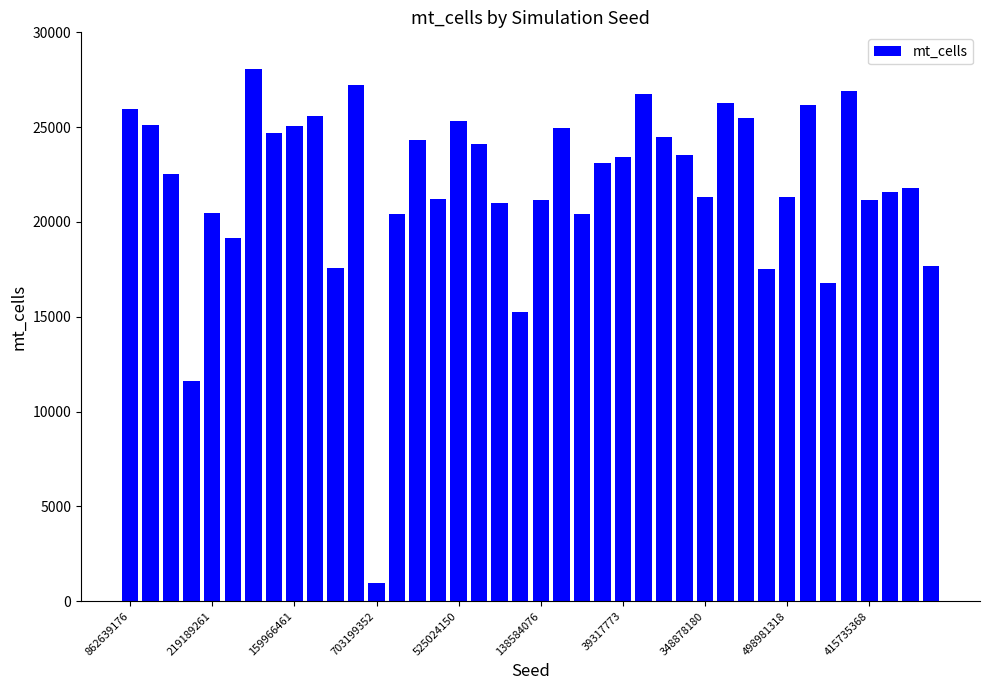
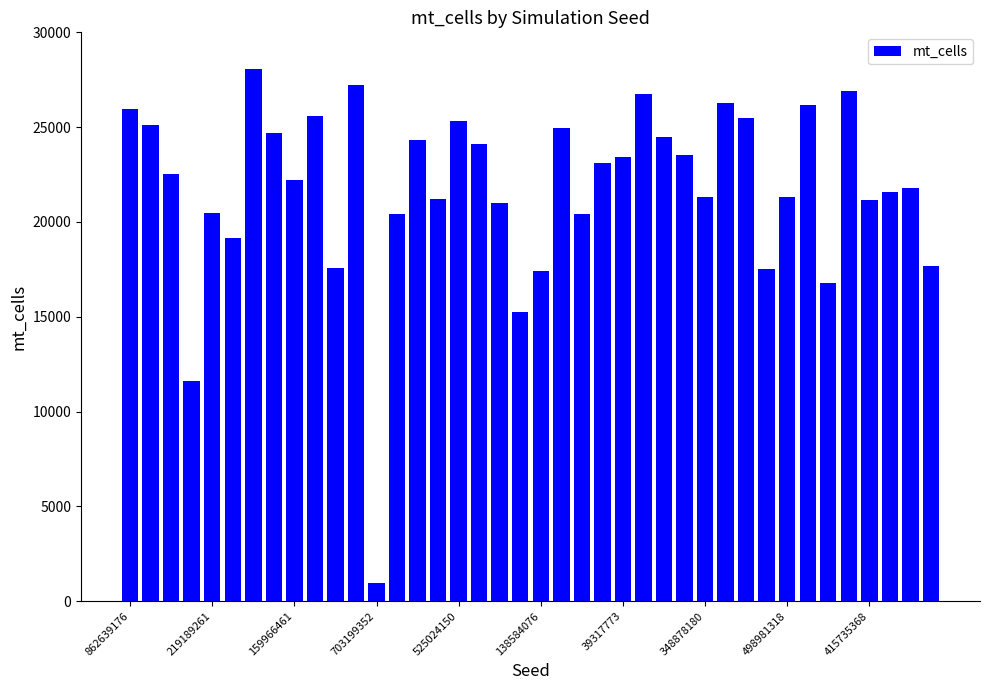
159966461: 25100 -> 22200
138584076: 21200 -> 17400
